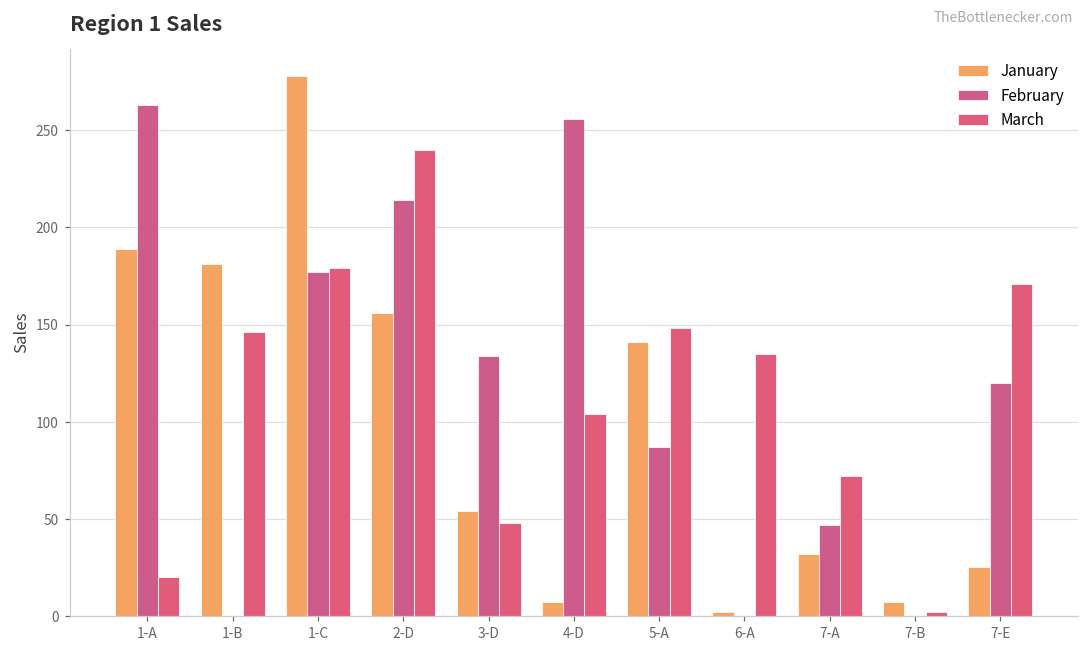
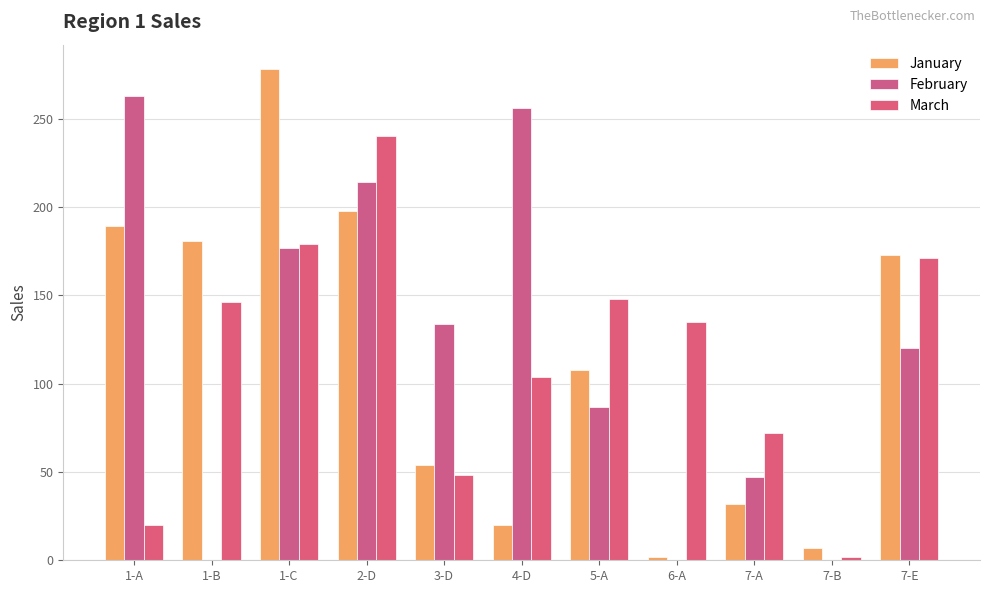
January, 2-D: 156 -> 198
January, 4-D: 7 -> 20
January, 5-A: 141 -> 108
January, 7-E: 25 -> 173
